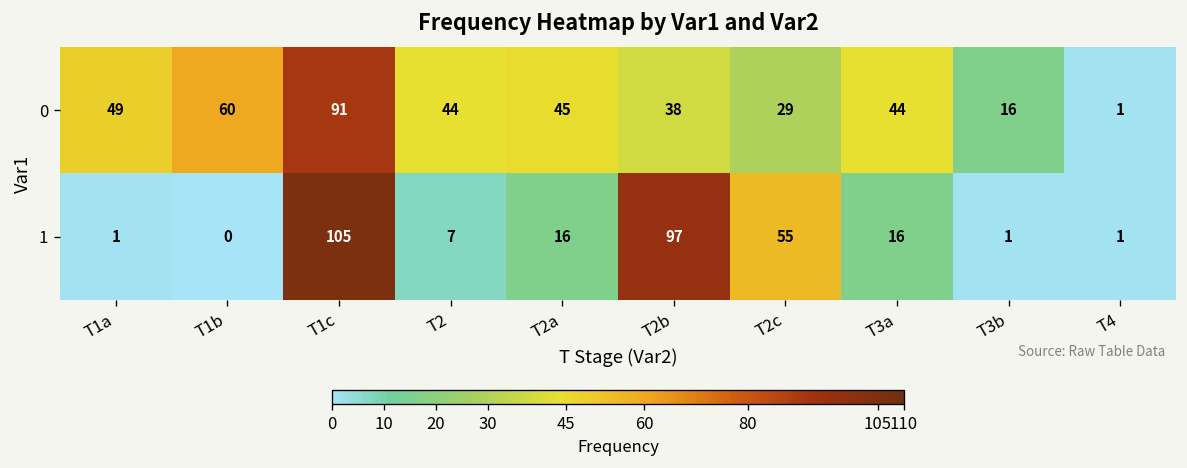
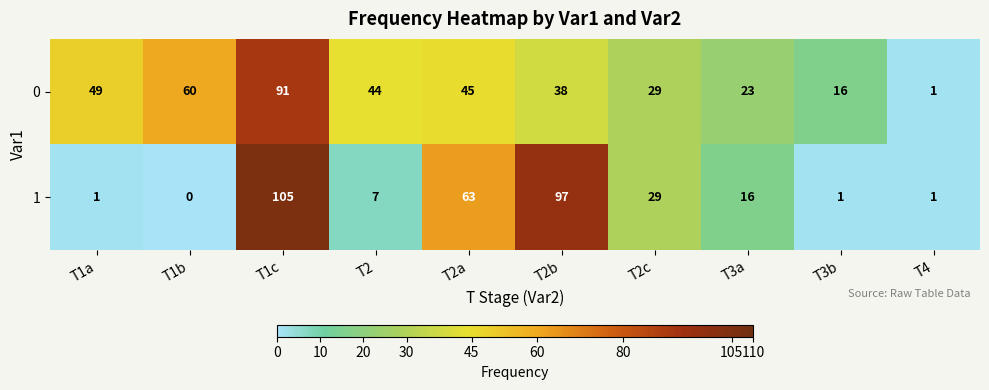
0, T3a: 44 -> 23
1, T2a: 16 -> 63
1, T2c: 55 -> 29
